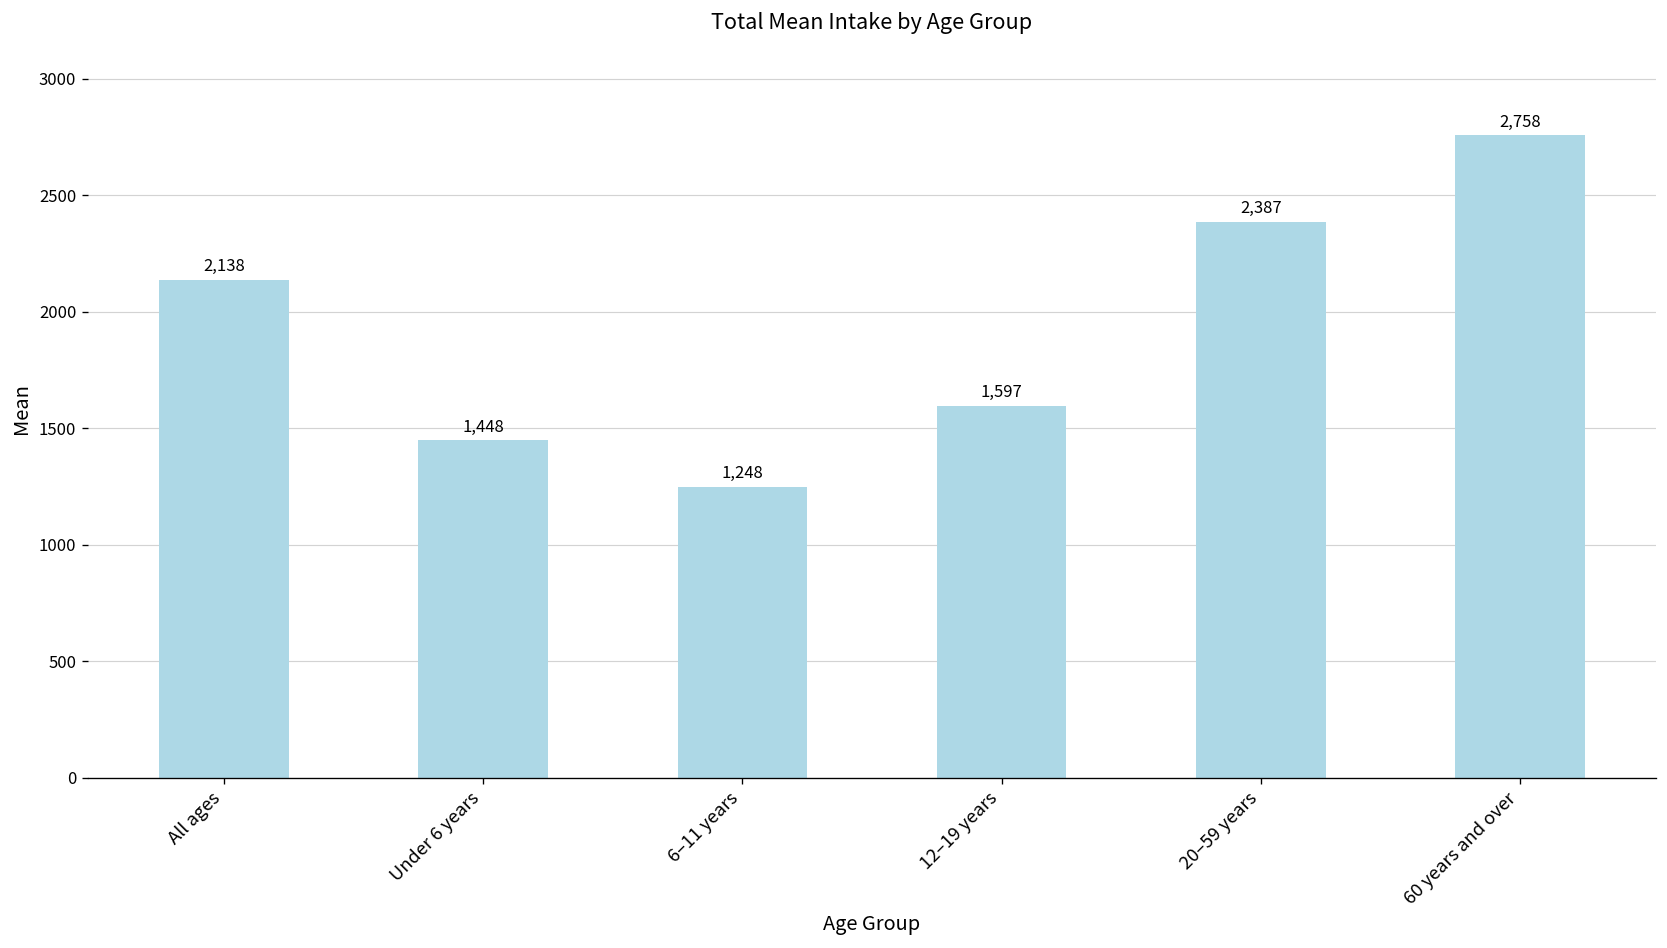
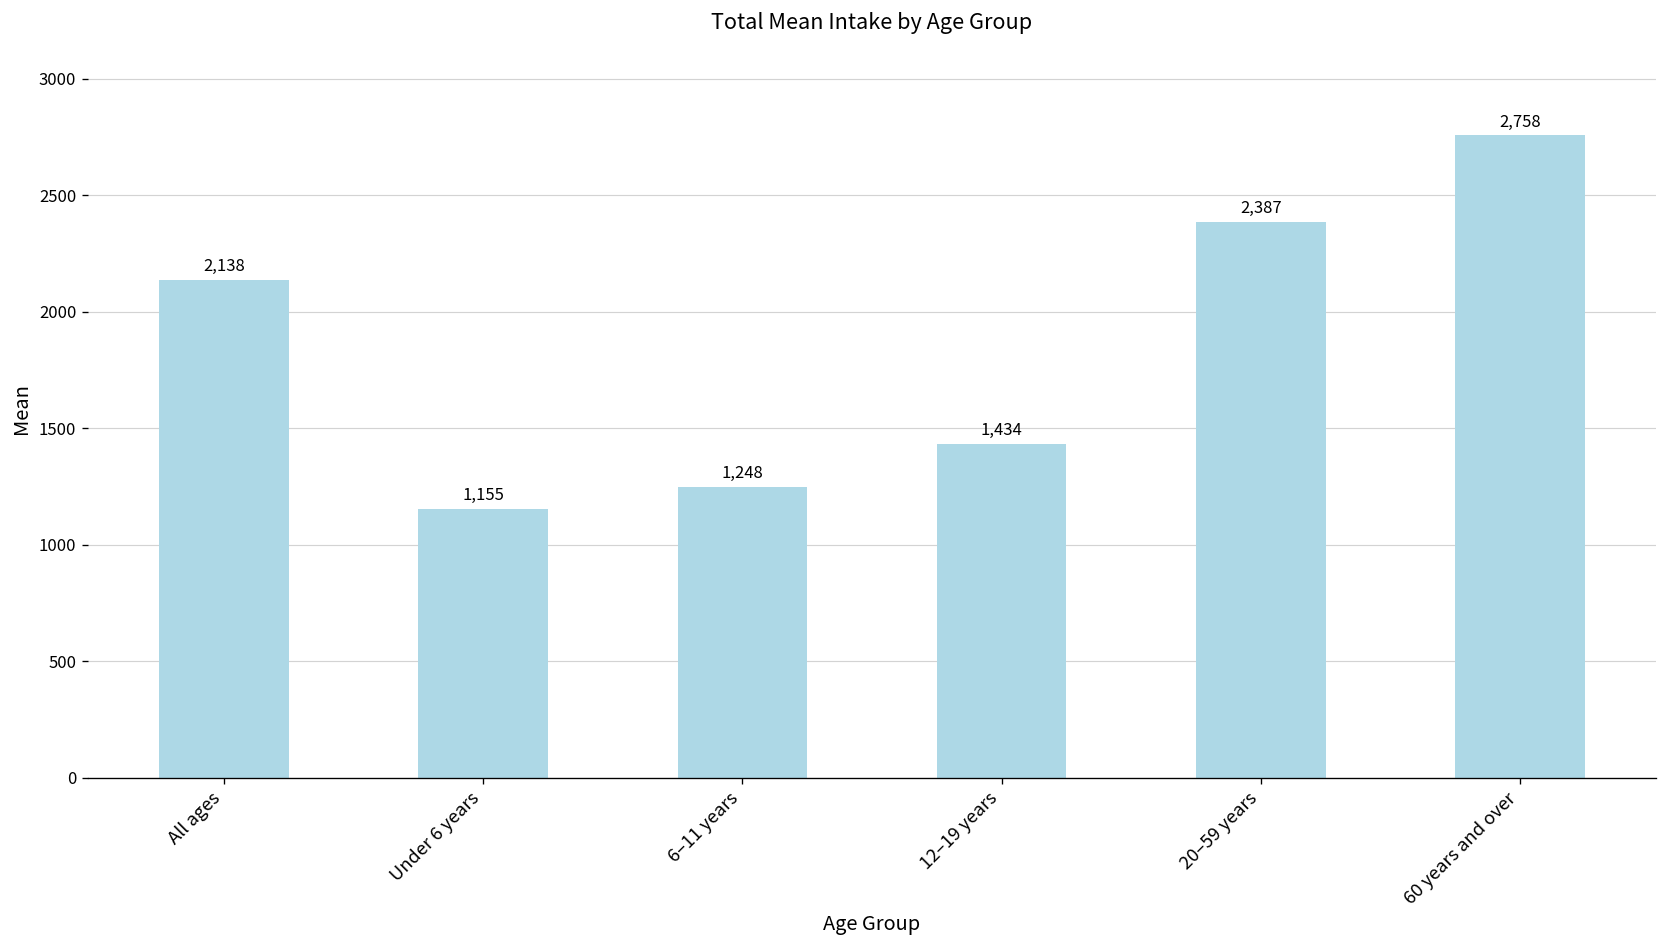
Under 6 years: 1,448 -> 1,155
12–19 years: 1,597 -> 1,434
